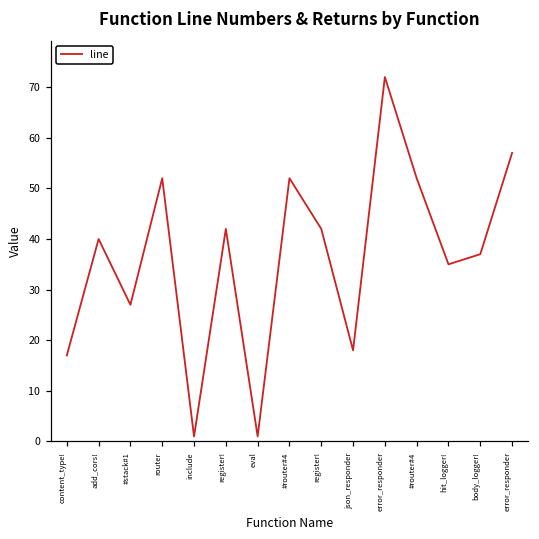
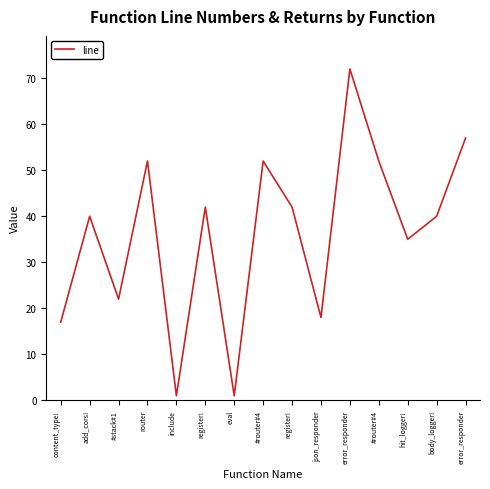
#stack#1: 27 -> 22
body_logger!: 37 -> 40
